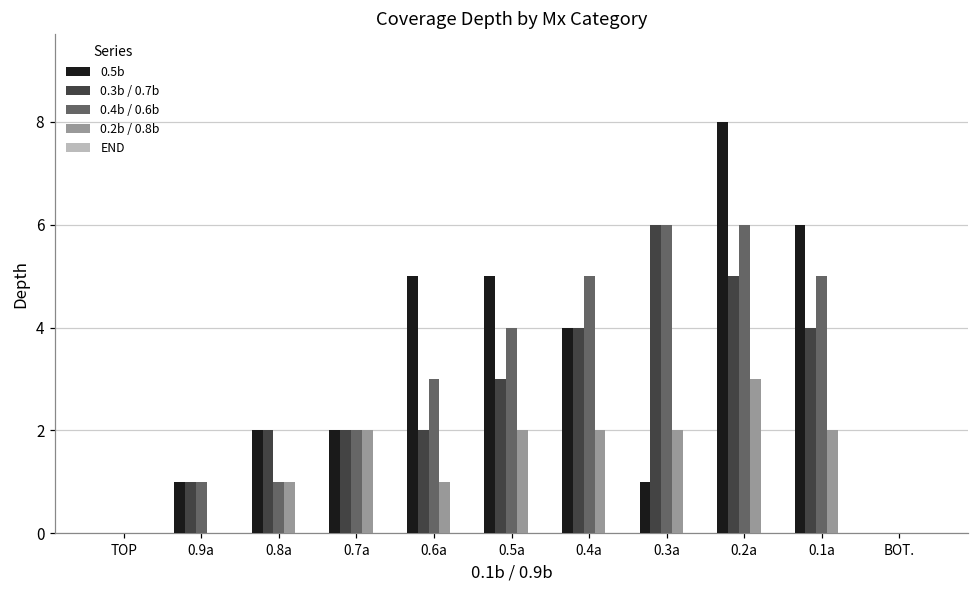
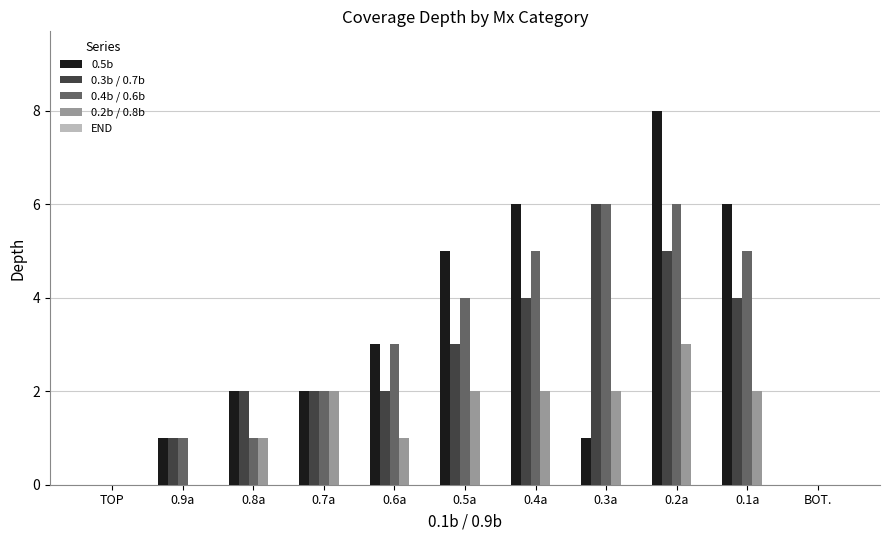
0.5b, 0.6a: 5 -> 3
0.5b, 0.4a: 4 -> 6
